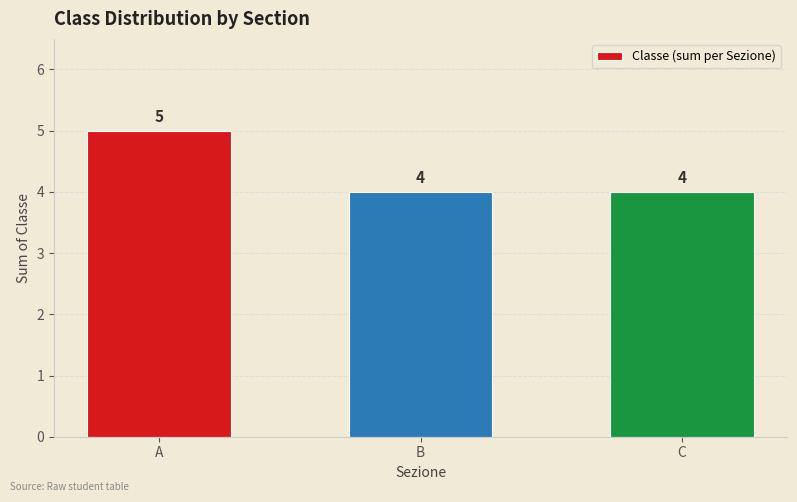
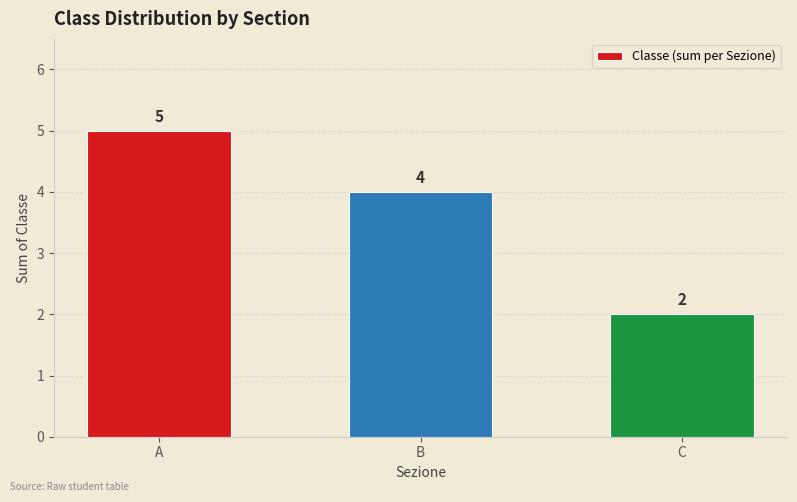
C: 4 -> 2
